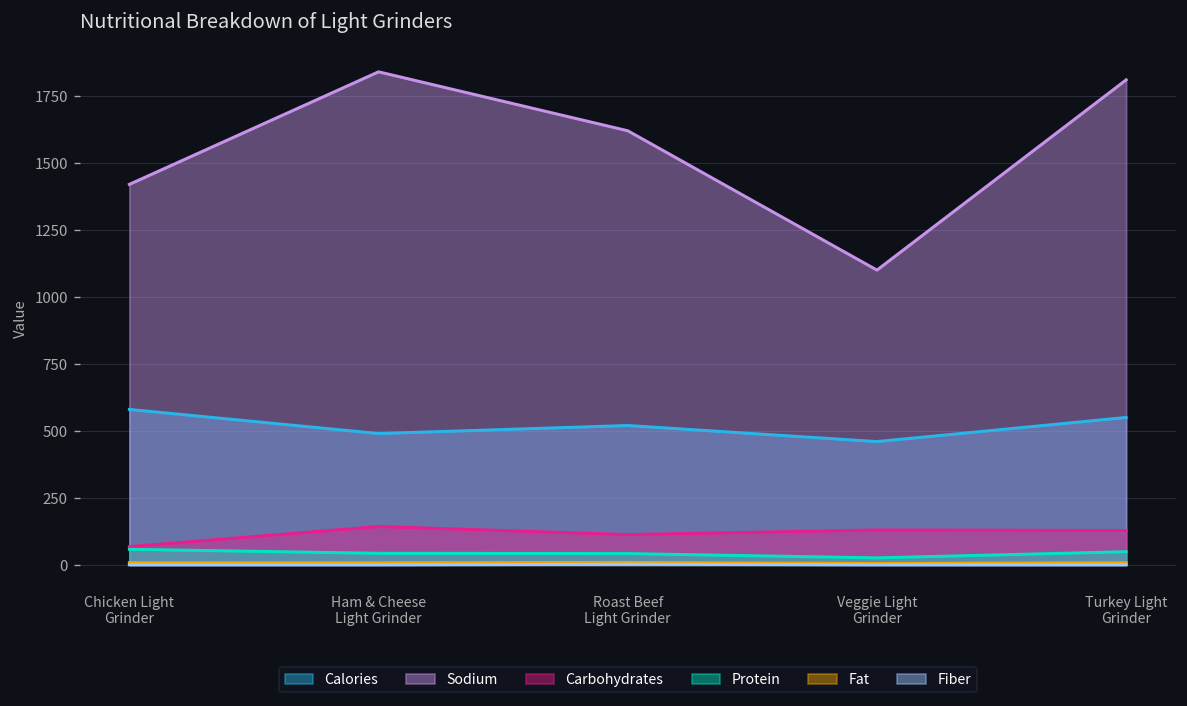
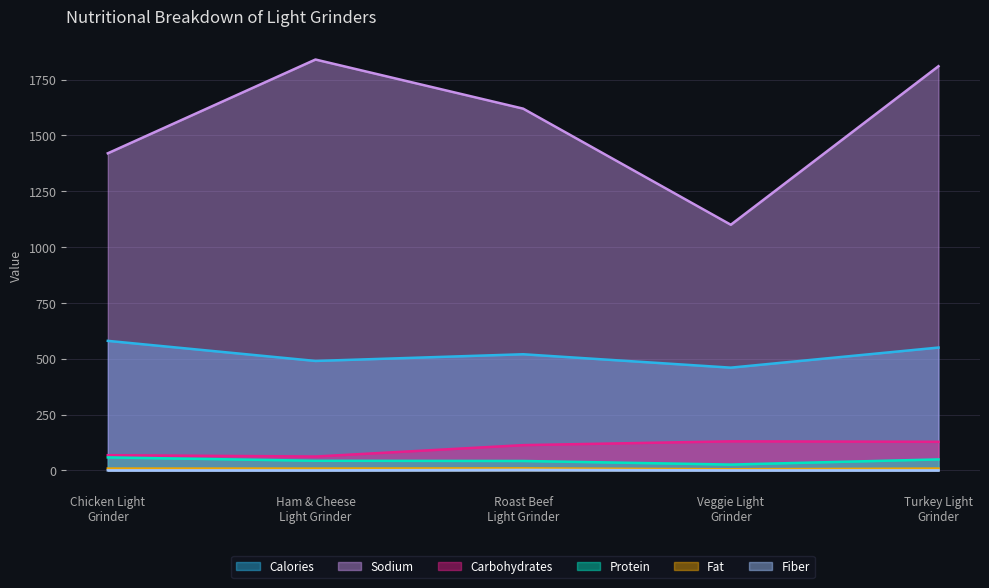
Carbohydrates, Ham & Cheese Light Grinder: 140 -> 60
